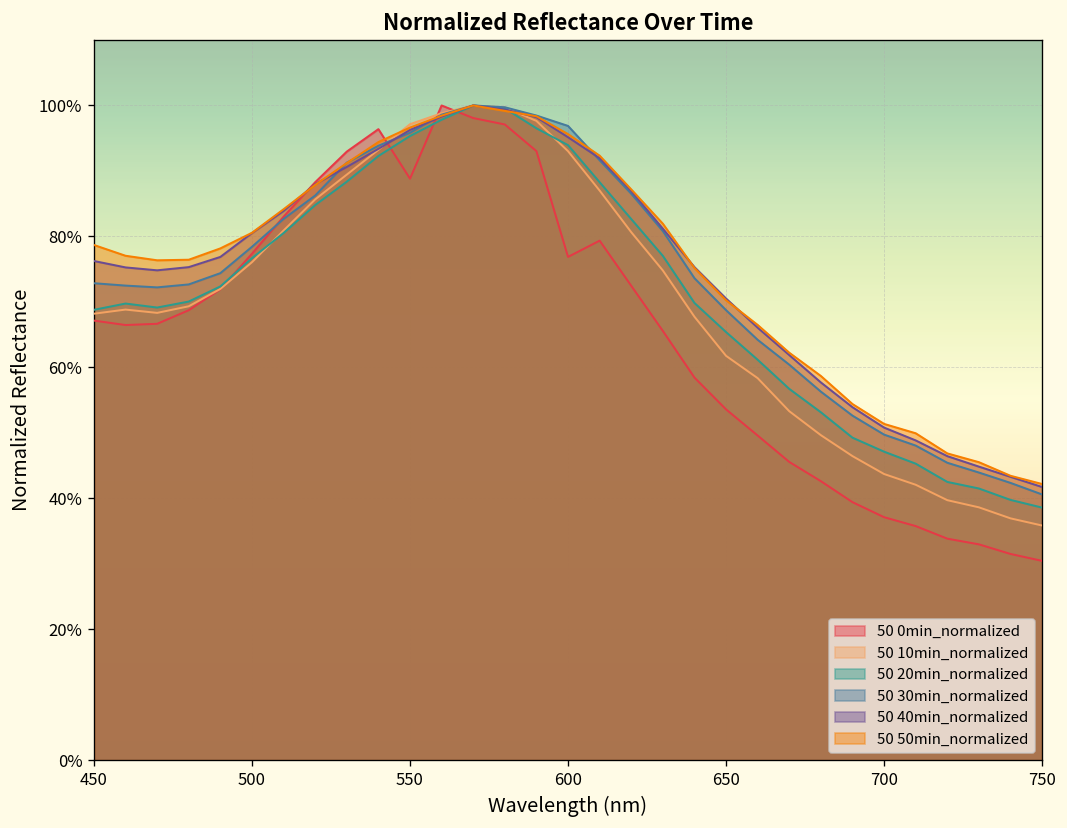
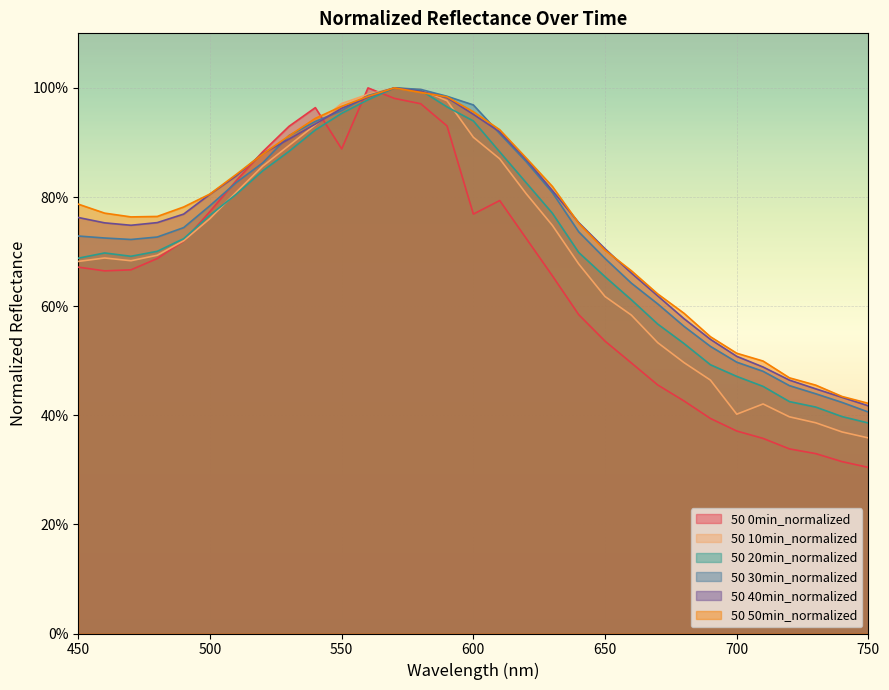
50 10min_normalized, 600: 93% -> 91%
50 10min_normalized, 700: 44% -> 40%
